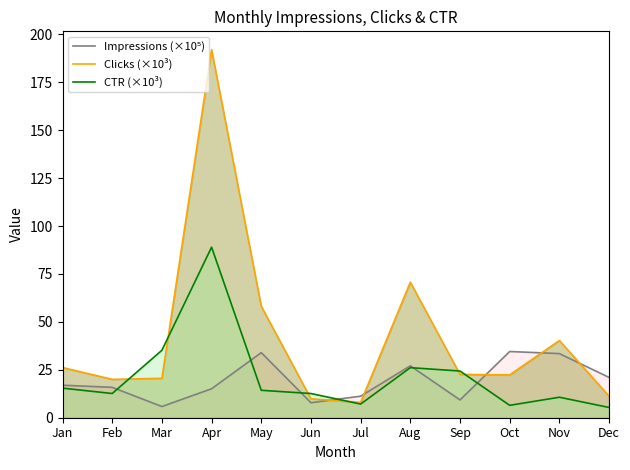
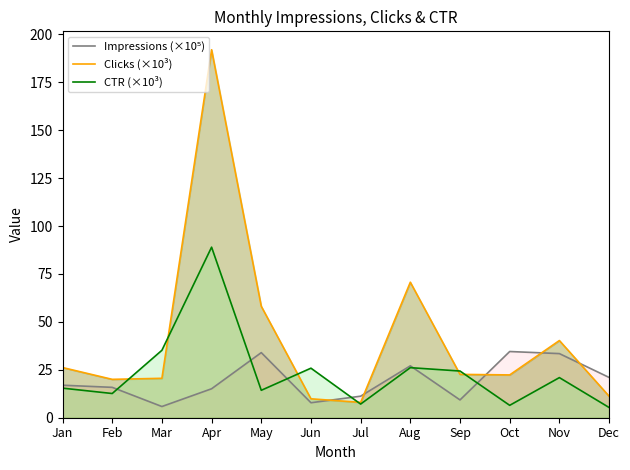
CTR (×10³), Jun: 13 -> 26
CTR (×10³), Nov: 11 -> 21
